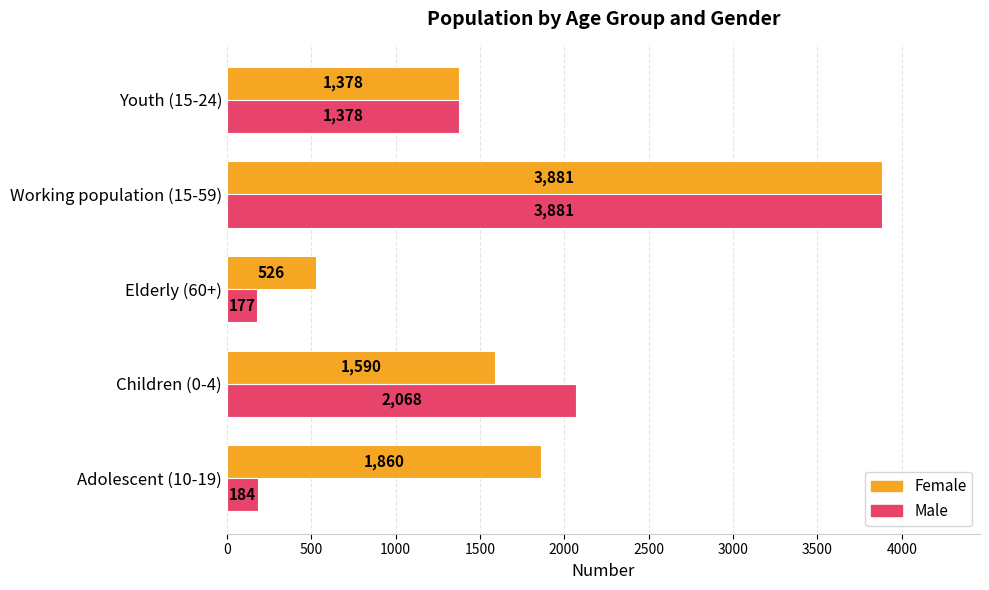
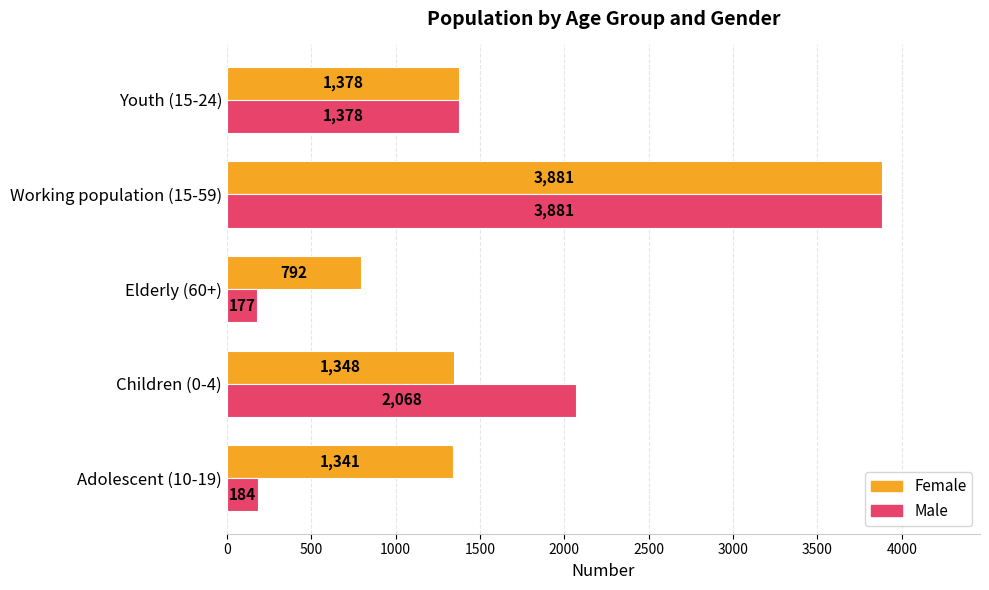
Female, Elderly (60+): 526 -> 792
Female, Children (0-4): 1,590 -> 1,348
Female, Adolescent (10-19): 1,860 -> 1,341
